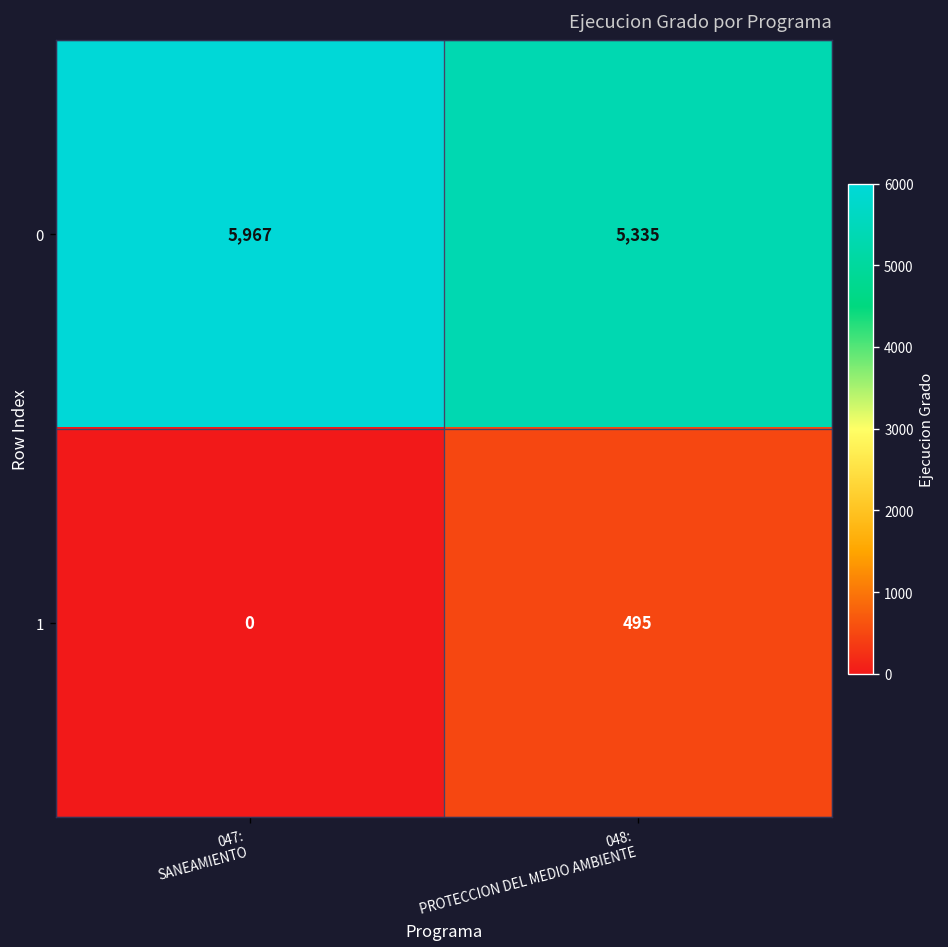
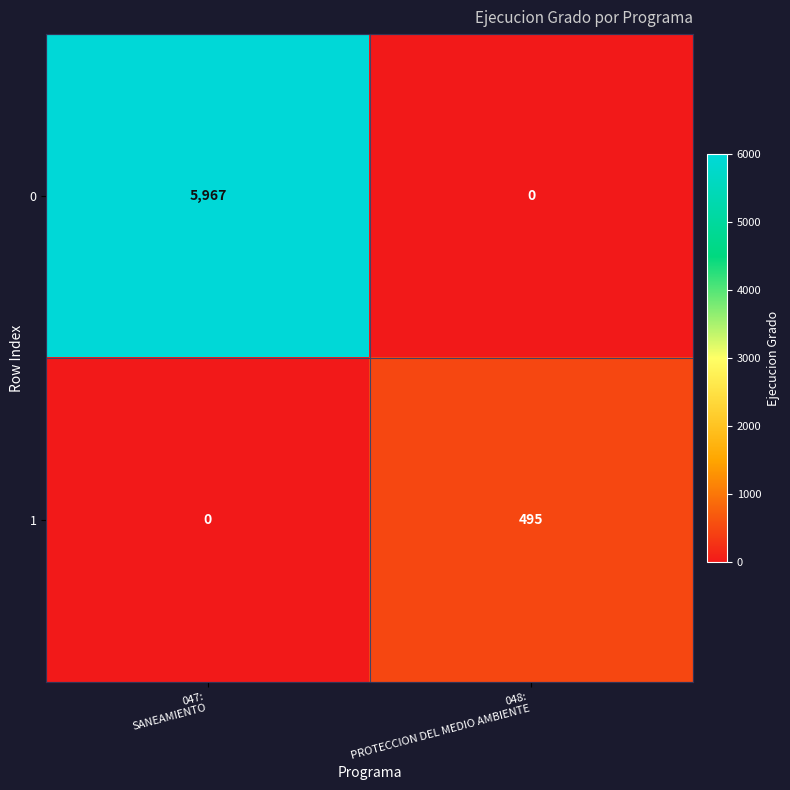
0, 048: PROTECCION DEL MEDIO AMBIENTE: 5,335 -> 0
